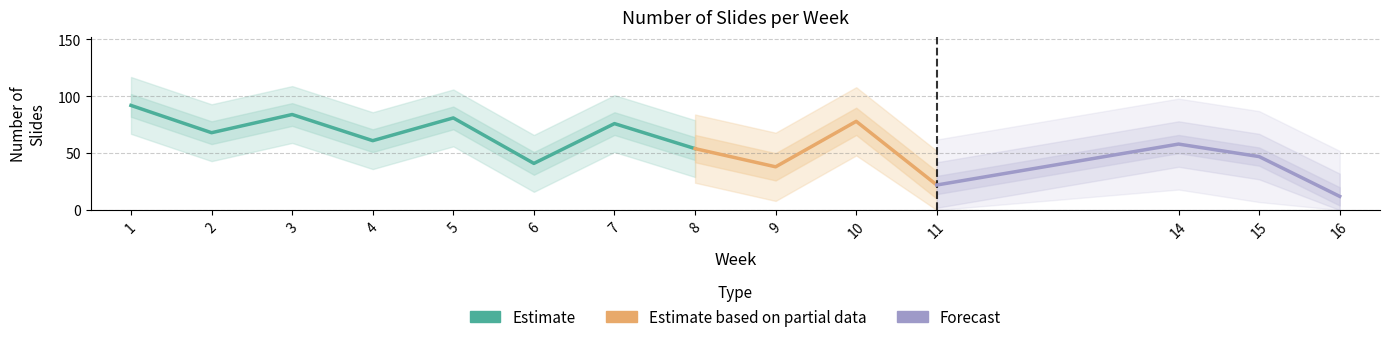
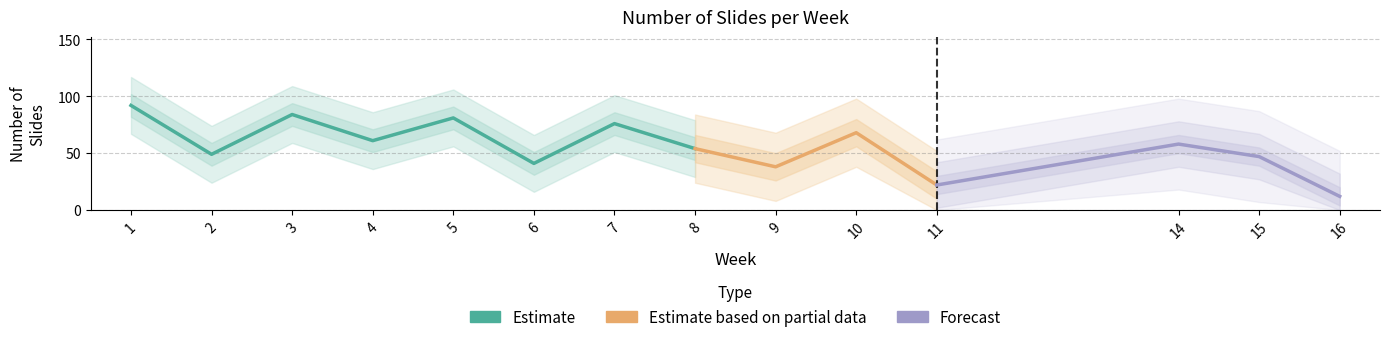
Estimate, 2: 68 -> 49
Estimate based on partial data, 10: 78 -> 68
